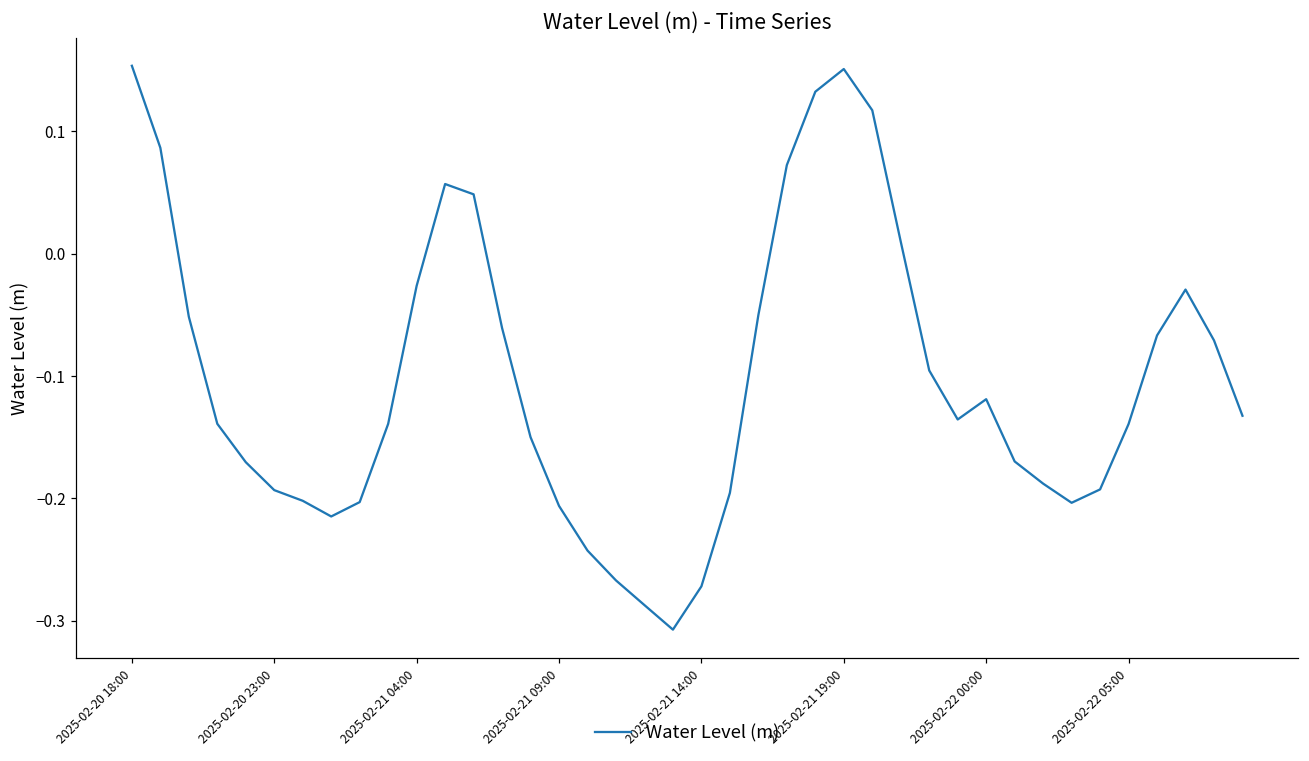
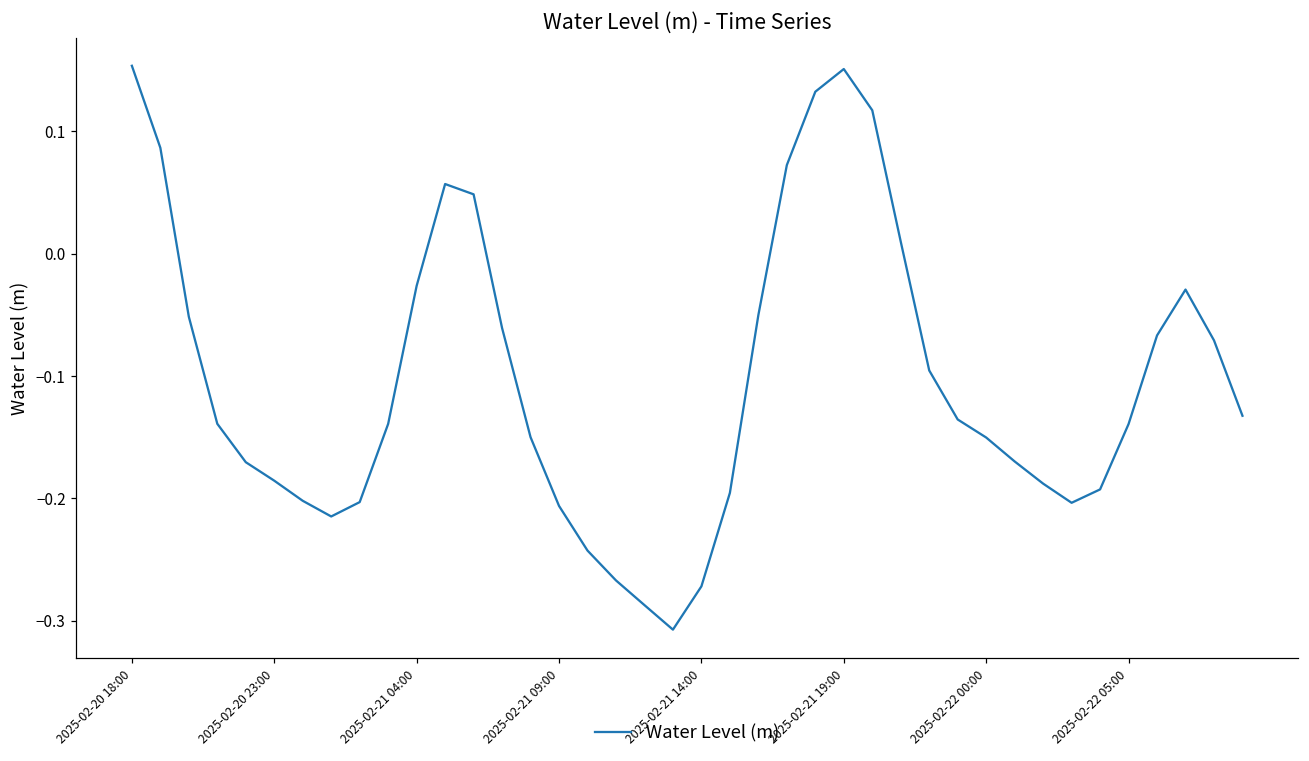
2025-02-20 23:00: -0.193 -> -0.186
2025-02-22 00:00: -0.119 -> -0.150
